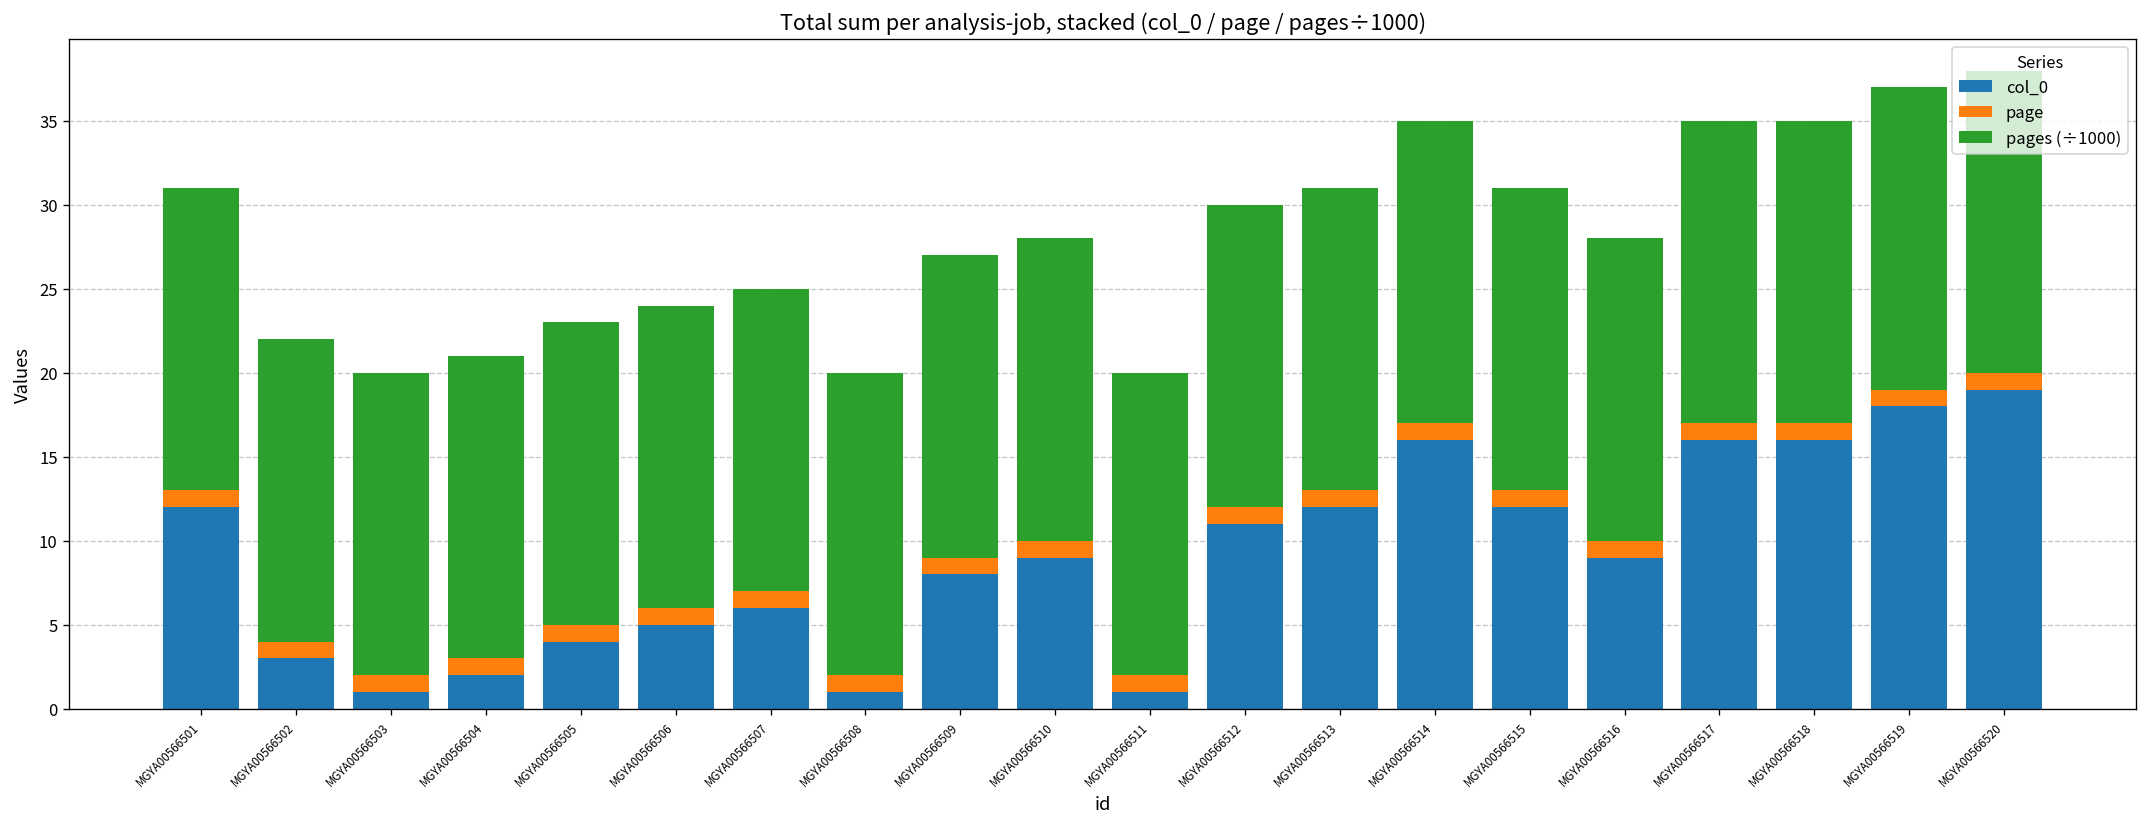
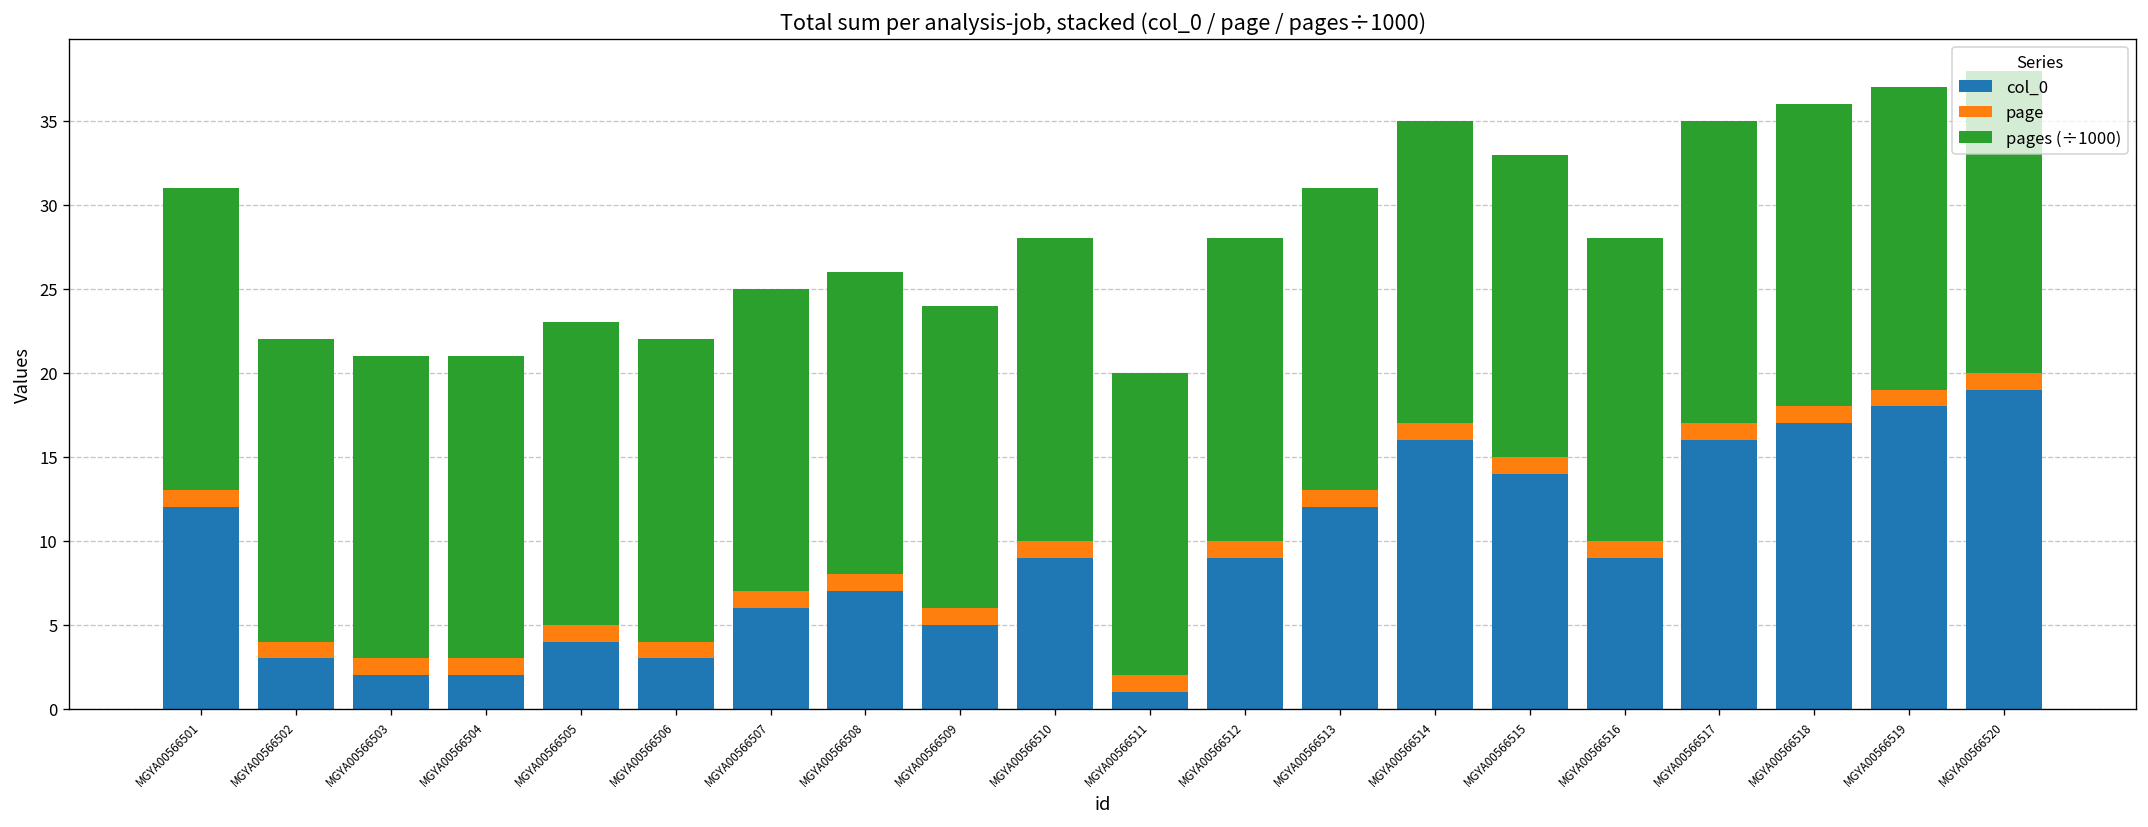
col_0, MGYA00566503: 1 -> 2
col_0, MGYA00566506: 5 -> 3
col_0, MGYA00566508: 1 -> 7
col_0, MGYA00566509: 8 -> 5
col_0, MGYA00566512: 11 -> 9
col_0, MGYA00566515: 12 -> 14
col_0, MGYA00566518: 16 -> 17
